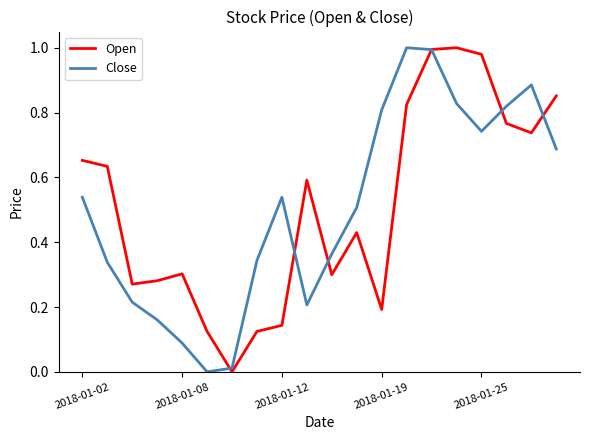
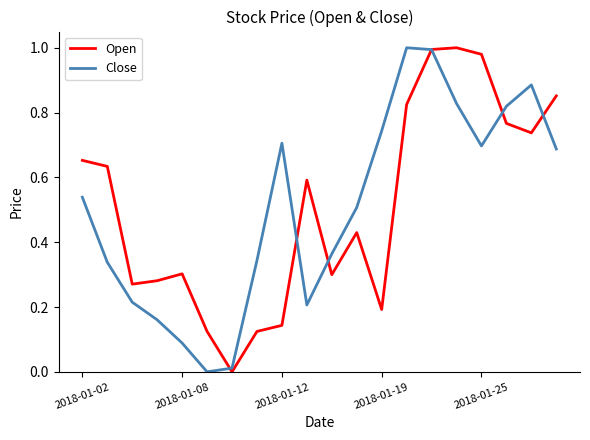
Close, 2018-01-12: 0.54 -> 0.71
Close, 2018-01-19: 0.81 -> 0.74
Close, 2018-01-25: 0.74 -> 0.70
